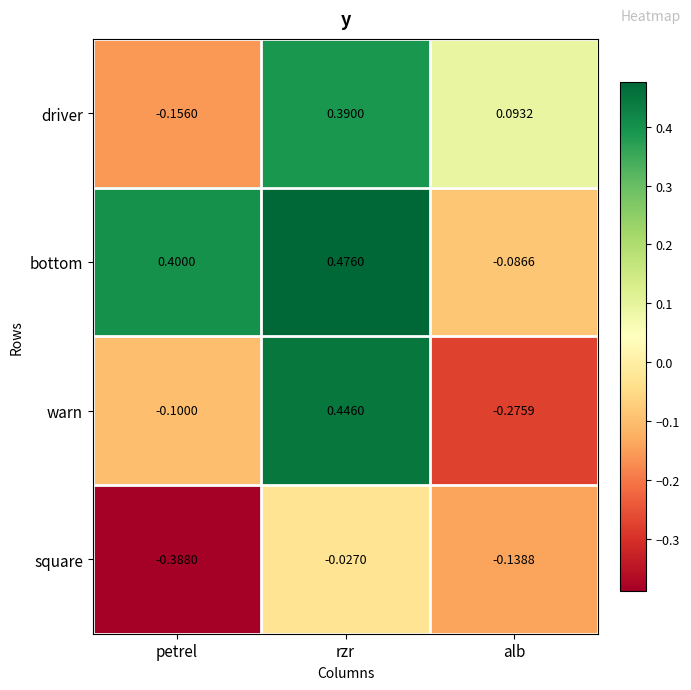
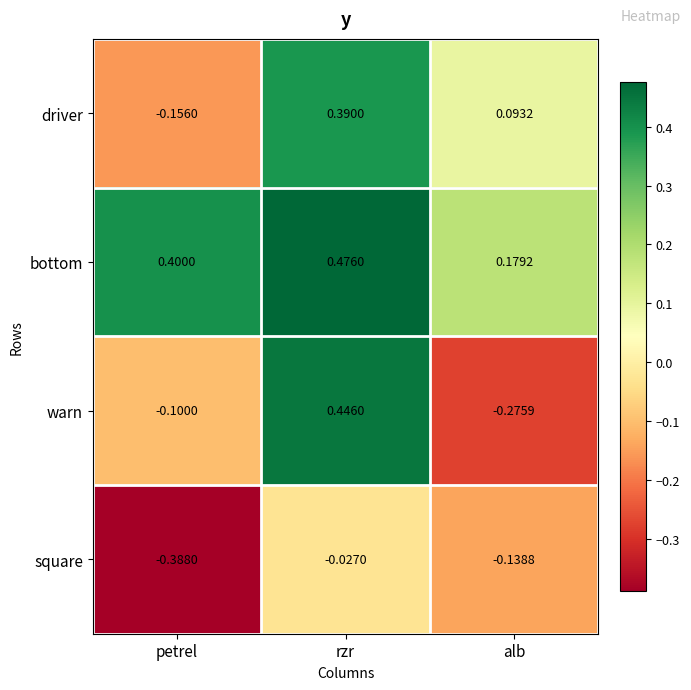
bottom, alb: -0.0866 -> 0.1792
